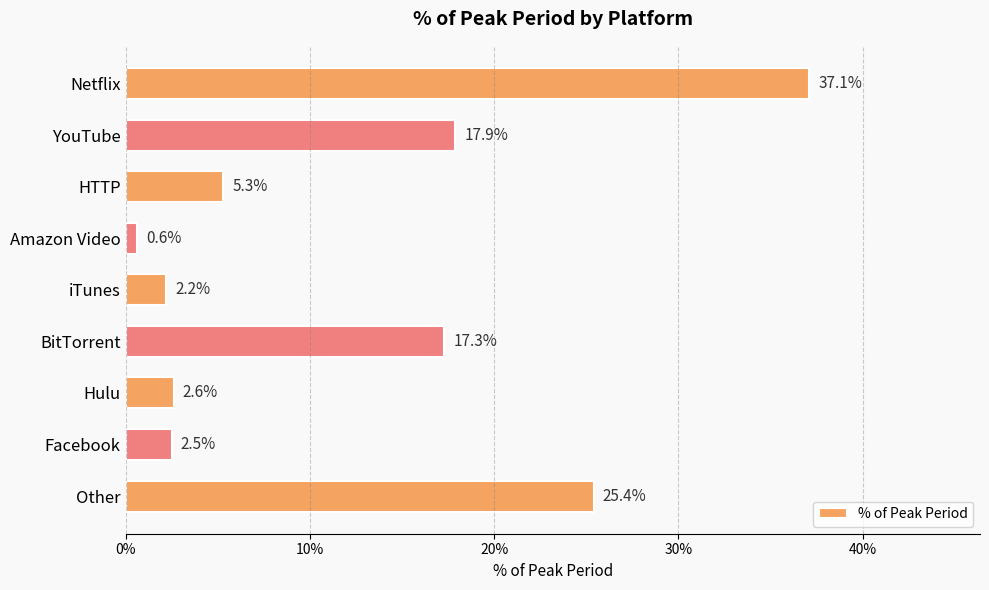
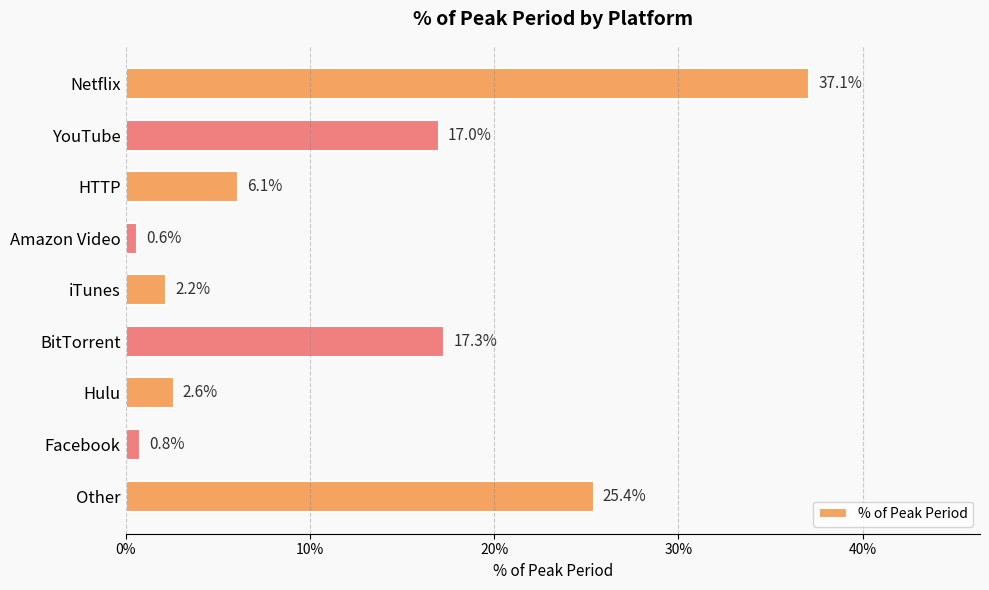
YouTube: 17.9% -> 17.0%
HTTP: 5.3% -> 6.1%
Facebook: 2.5% -> 0.8%
